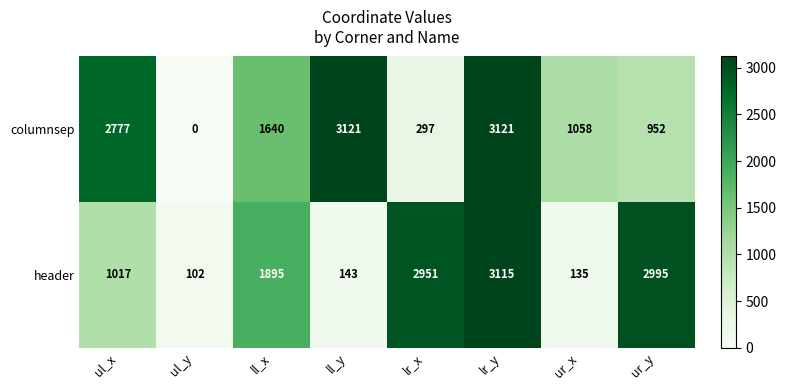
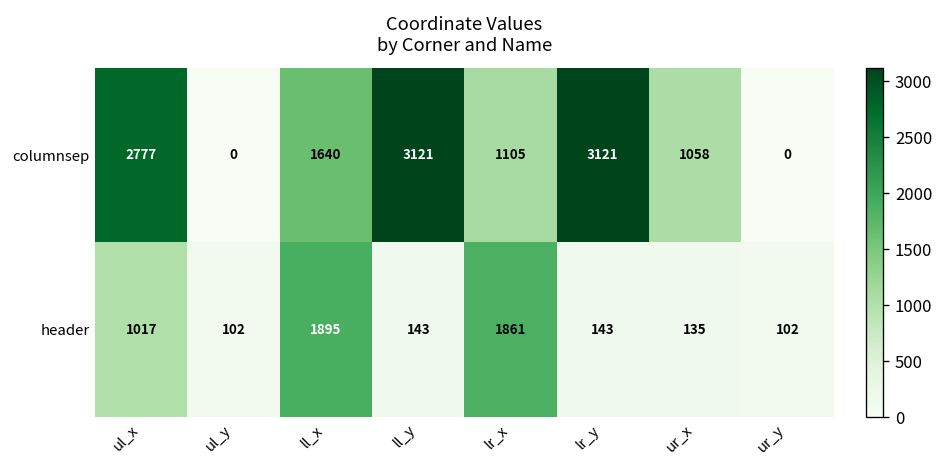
columnsep, lr_x: 297 -> 1105
columnsep, ur_y: 952 -> 0
header, lr_x: 2951 -> 1861
header, lr_y: 3115 -> 143
header, ur_y: 2995 -> 102
